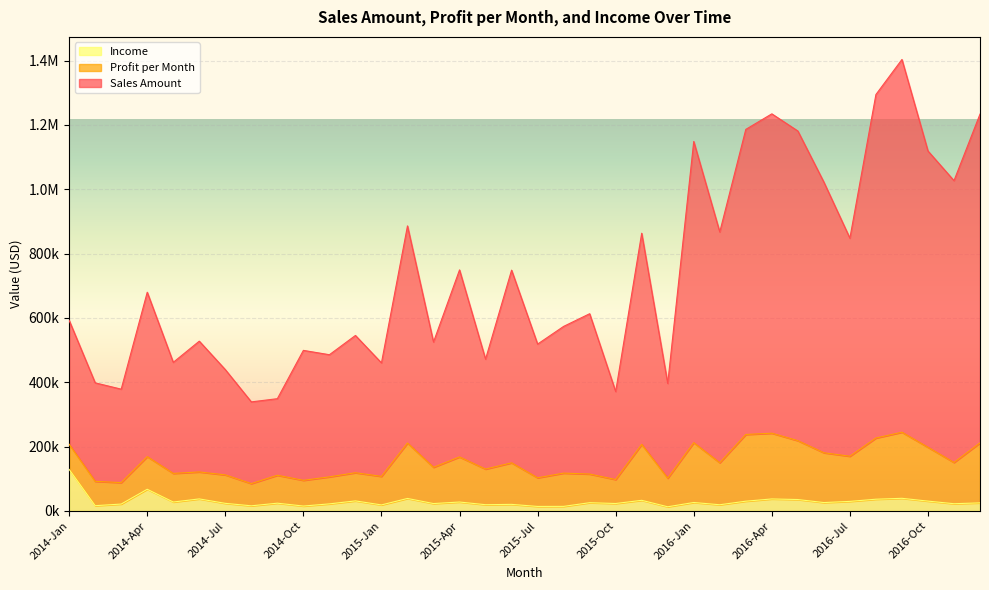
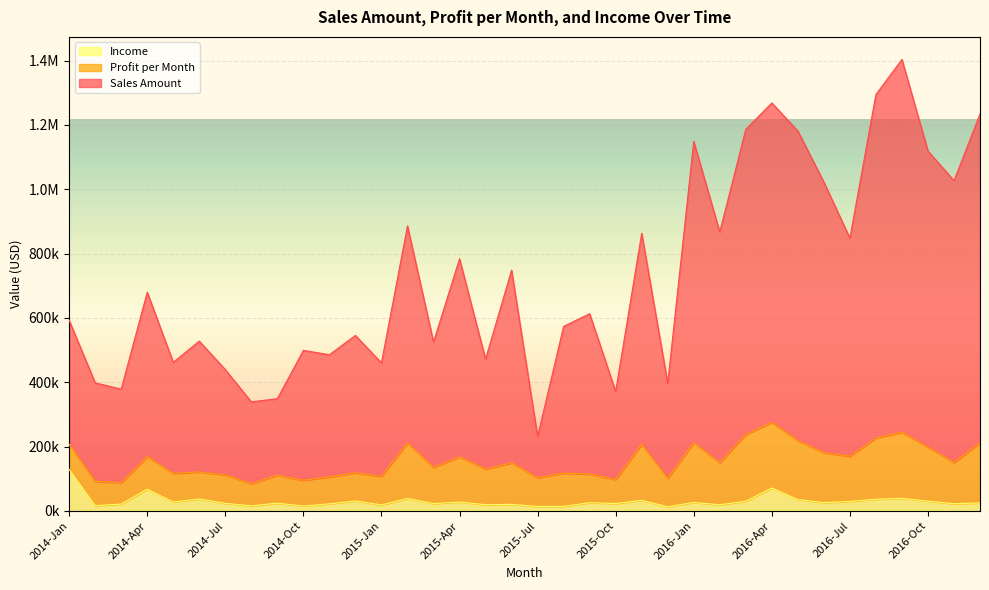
Sales Amount, 2015-Apr: 580000 -> 620000
Sales Amount, 2015-Jul: 420000 -> 130000
Income, 2016-Apr: 40000 -> 70000
